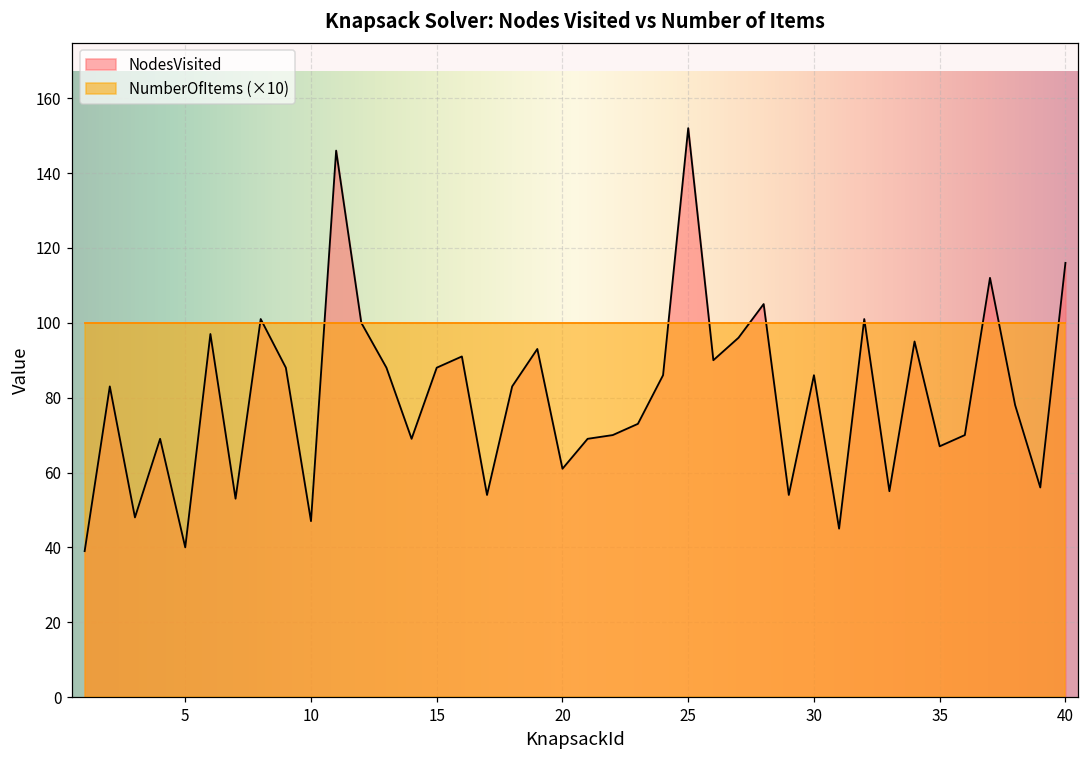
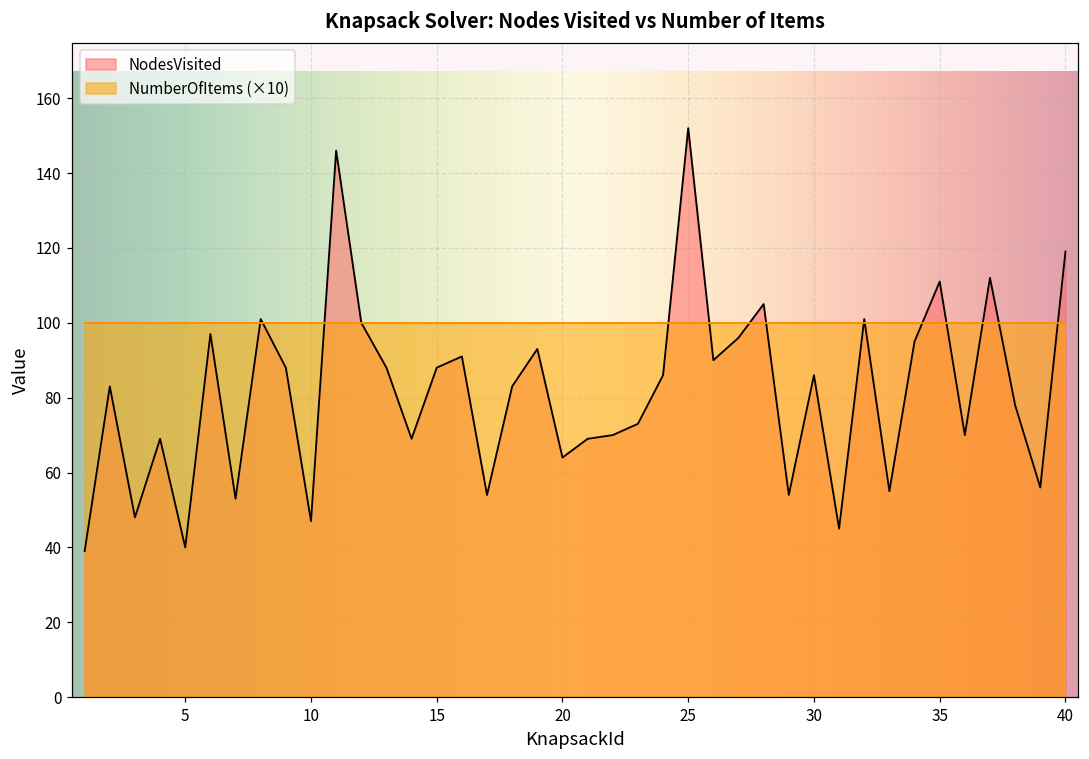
NodesVisited, 20: 61 -> 64
NodesVisited, 35: 67 -> 111
NodesVisited, 40: 116 -> 119
